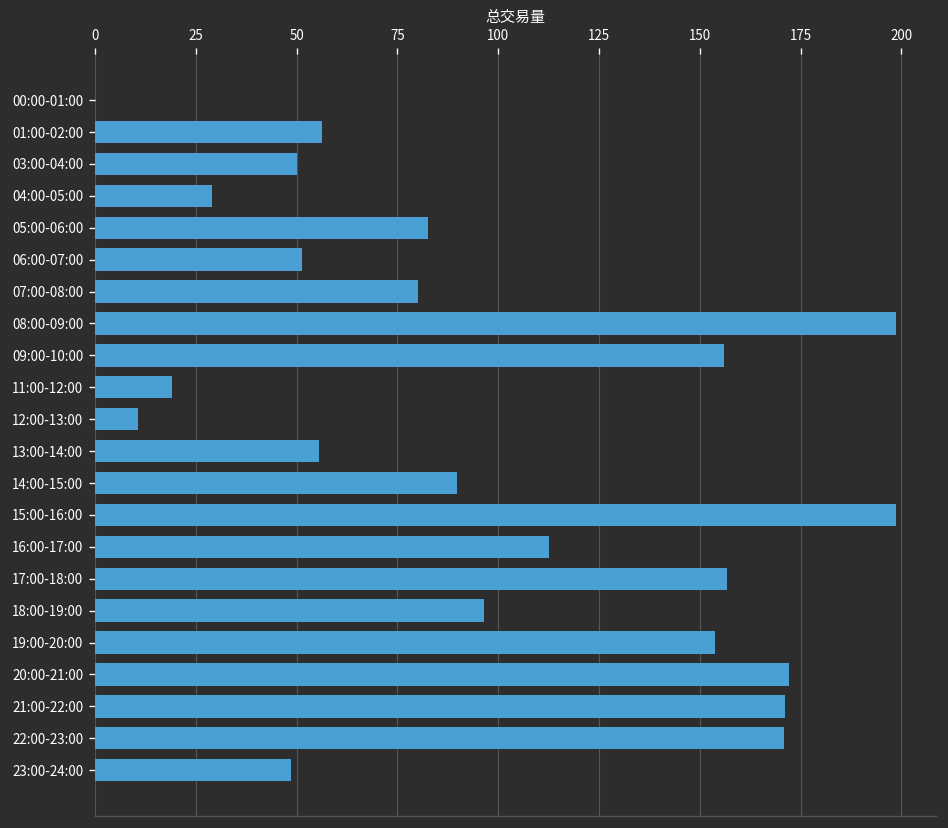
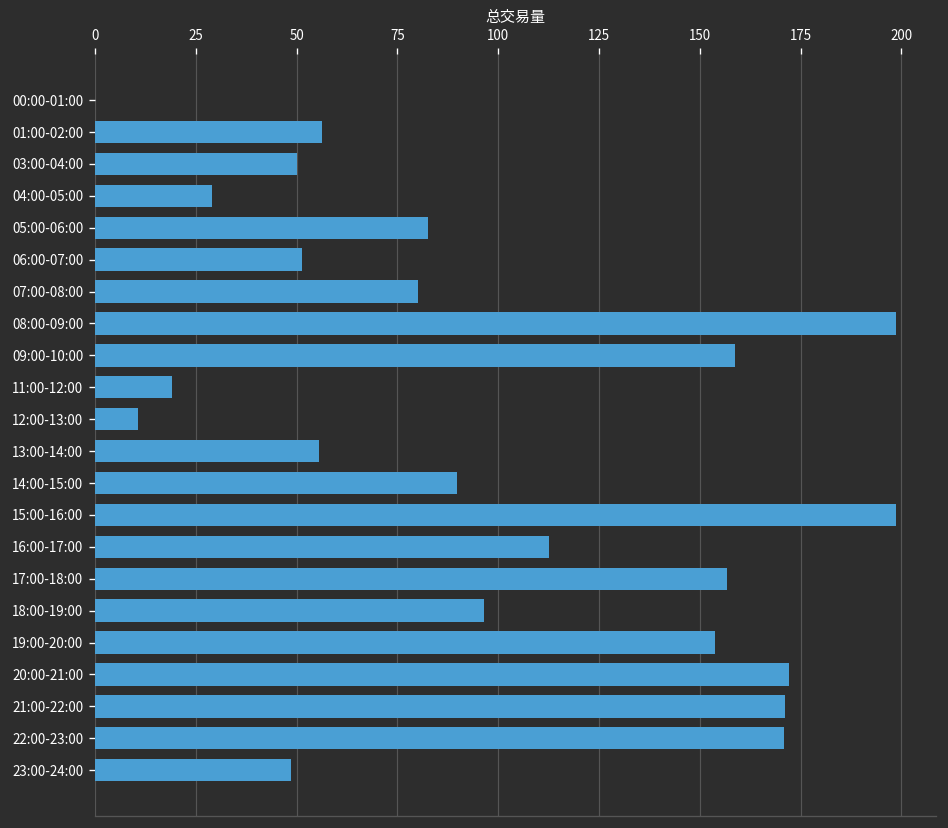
09:00-10:00: 156 -> 159
